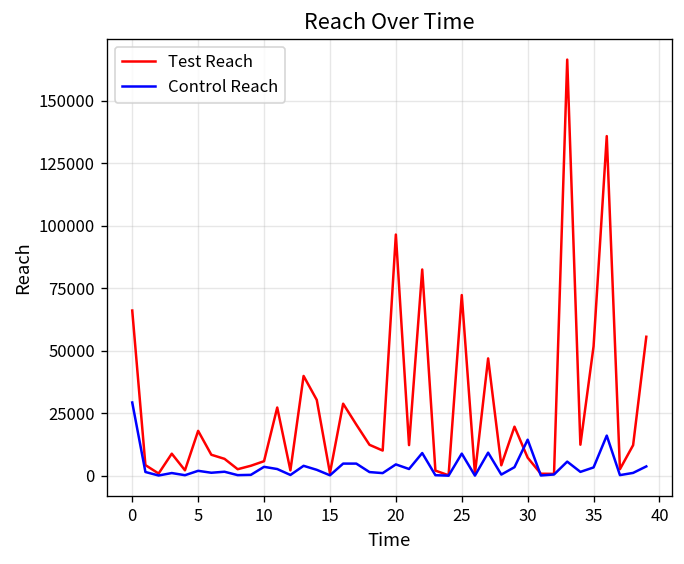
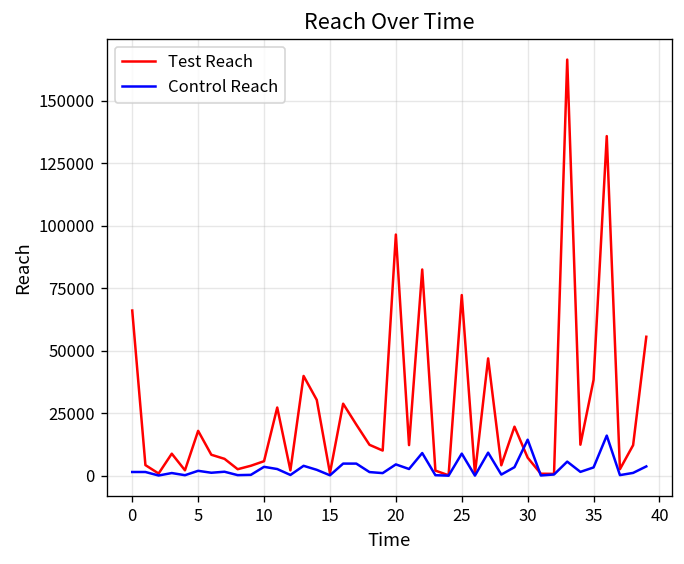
Control Reach, 0: 29000 -> 1000
Test Reach, 35: 52000 -> 38000
